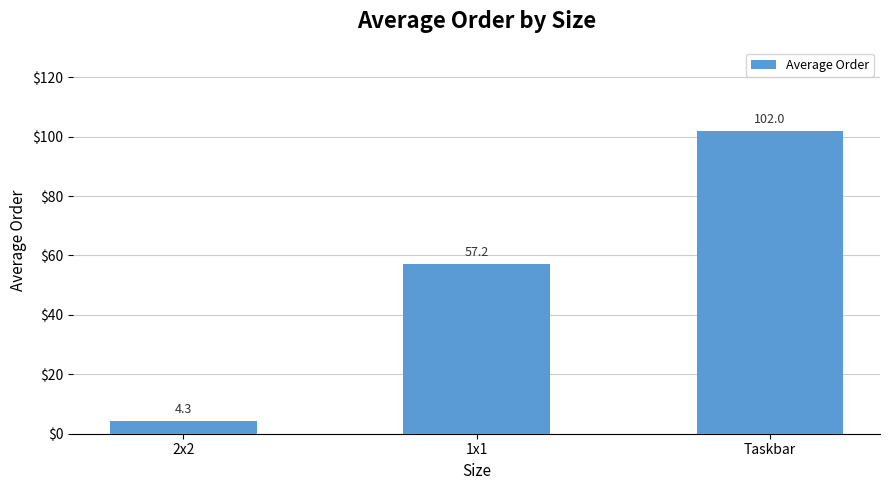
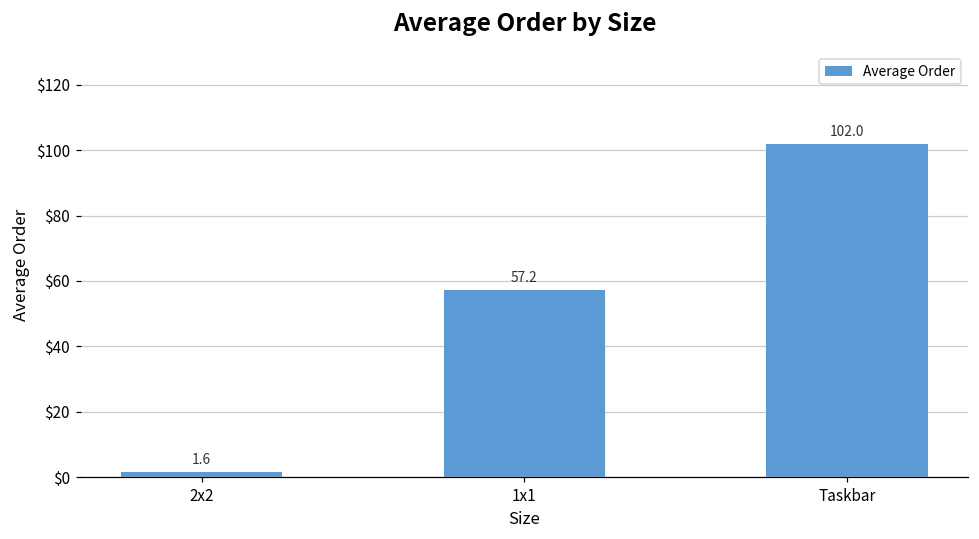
2x2: 4.3 -> 1.6
